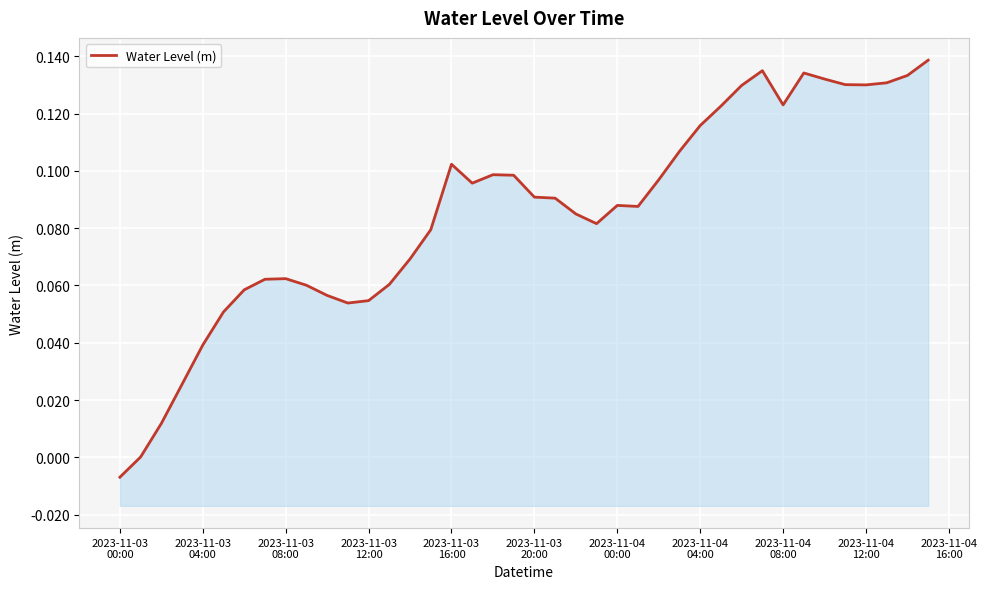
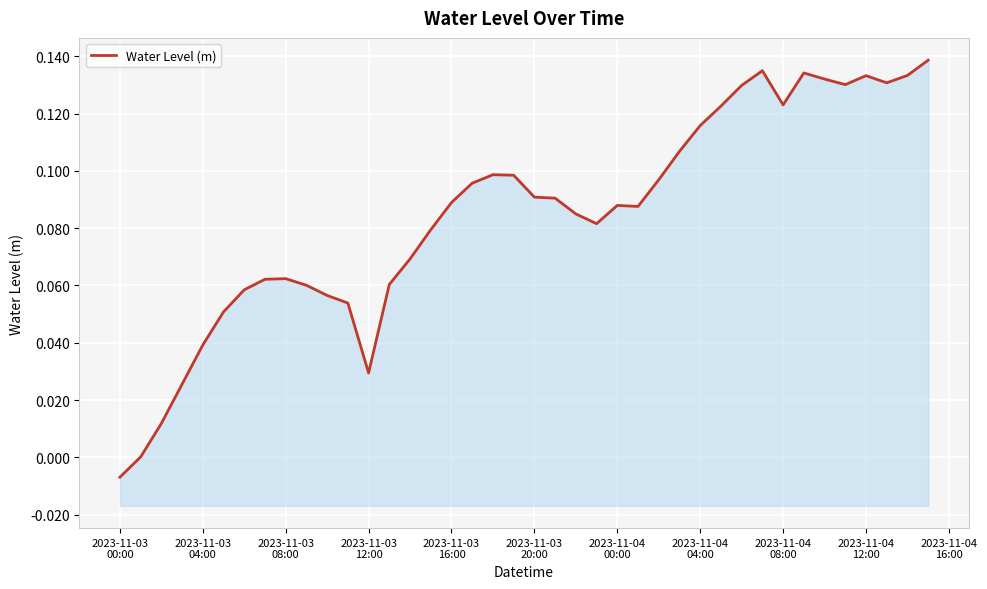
2023-11-03 12:00: 0.055 -> 0.029
2023-11-03 16:00: 0.102 -> 0.089
2023-11-04 12:00: 0.130 -> 0.133
